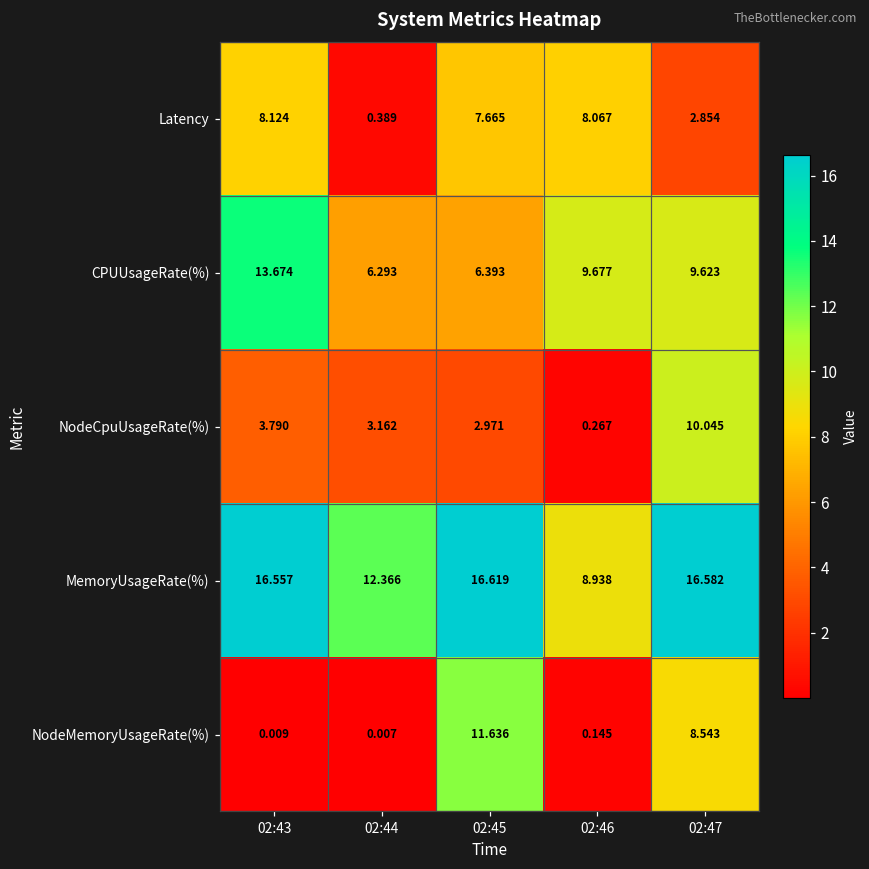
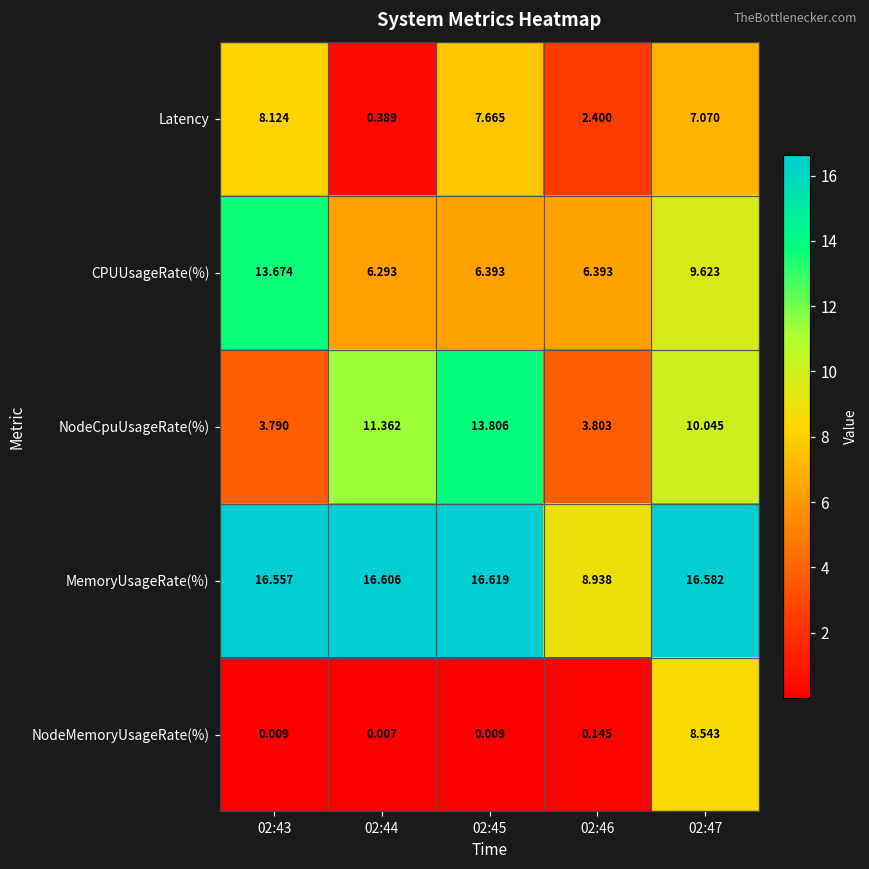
Latency, 02:46: 8.067 -> 2.400
Latency, 02:47: 2.854 -> 7.070
CPUUsageRate(%), 02:46: 9.677 -> 6.393
NodeCpuUsageRate(%), 02:44: 3.162 -> 11.362
NodeCpuUsageRate(%), 02:45: 2.971 -> 13.806
NodeCpuUsageRate(%), 02:46: 0.267 -> 3.803
MemoryUsageRate(%), 02:44: 12.366 -> 16.606
NodeMemoryUsageRate(%), 02:45: 11.636 -> 0.009
